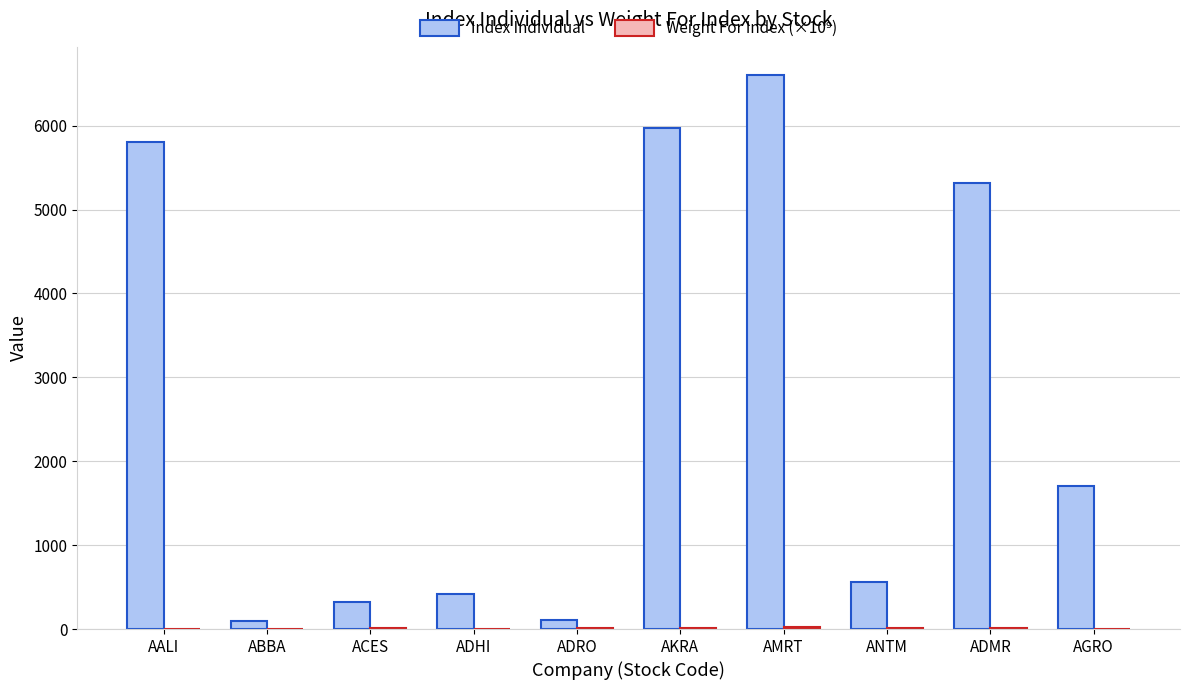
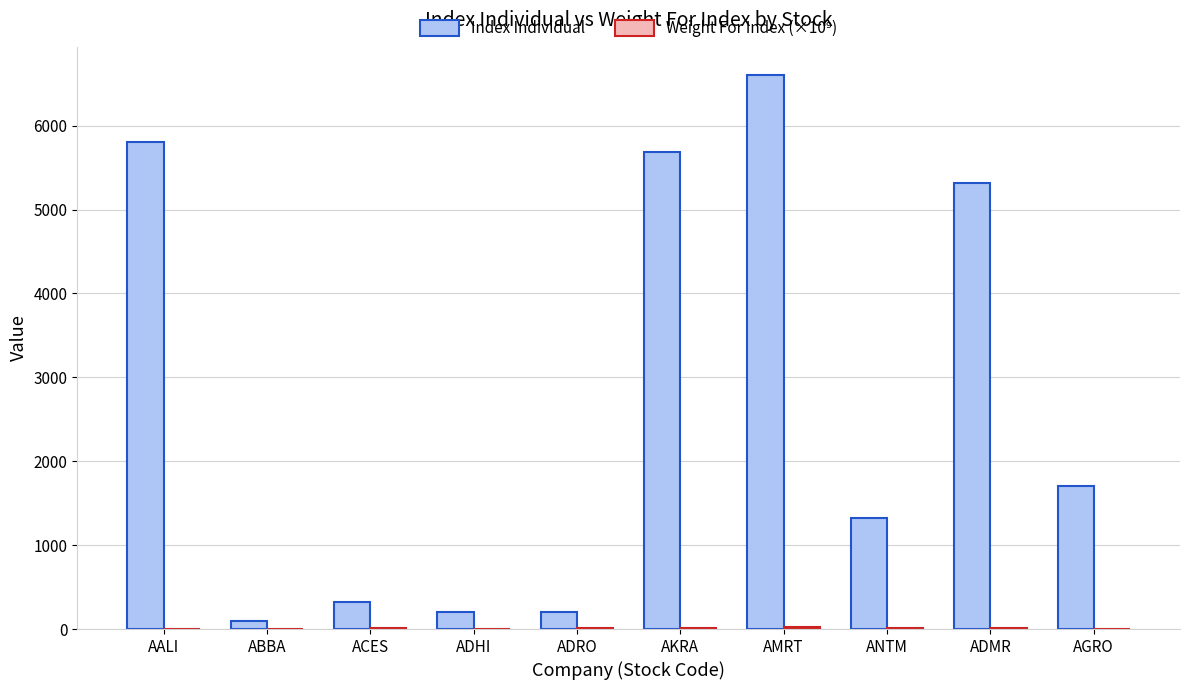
Index Individual, ADHI: 400 -> 200
Index Individual, ADRO: 100 -> 200
Index Individual, AKRA: 6000 -> 5700
Index Individual, ANTM: 600 -> 1300
